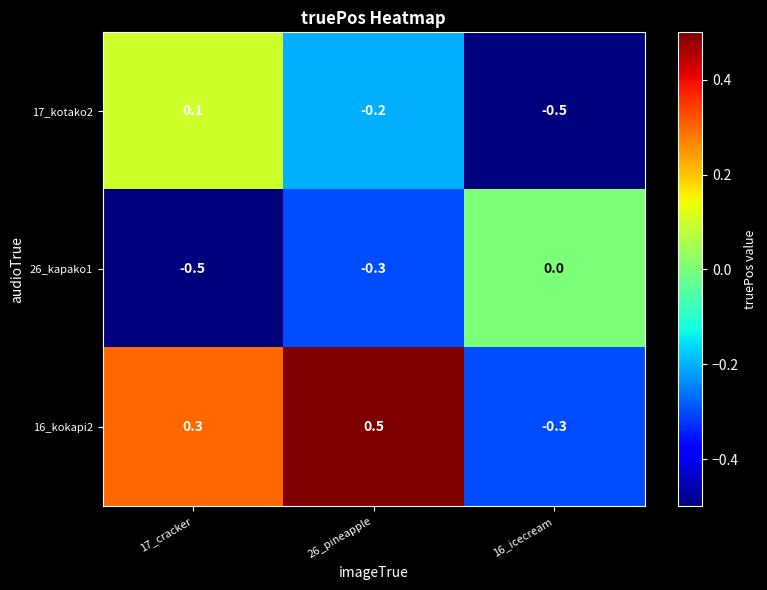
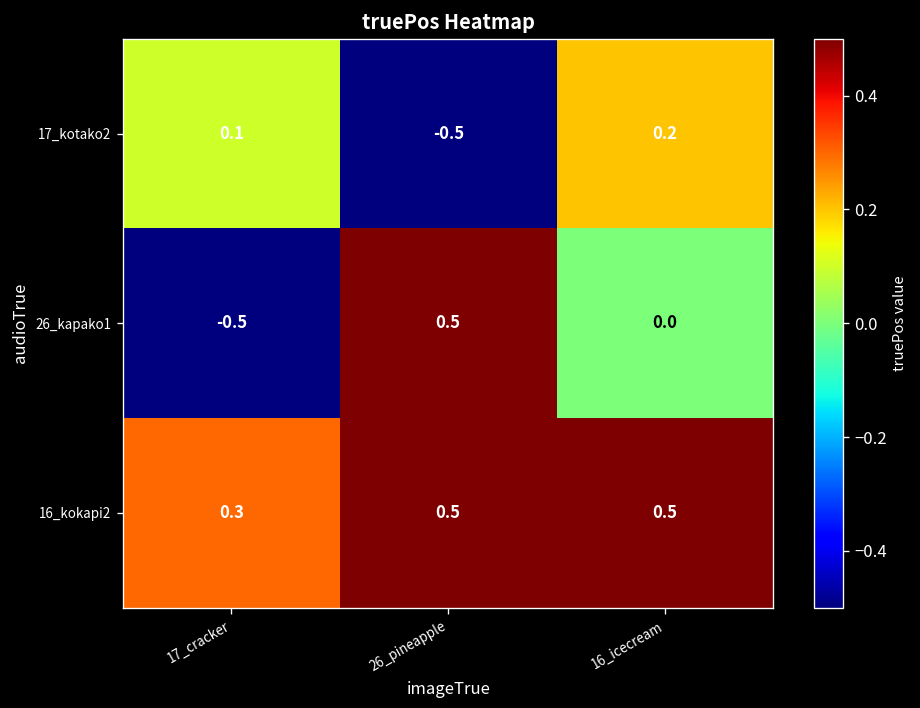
17_kotako2, 26_pineapple: -0.2 -> -0.5
17_kotako2, 16_icecream: -0.5 -> 0.2
26_kapako1, 26_pineapple: -0.3 -> 0.5
16_kokapi2, 16_icecream: -0.3 -> 0.5
